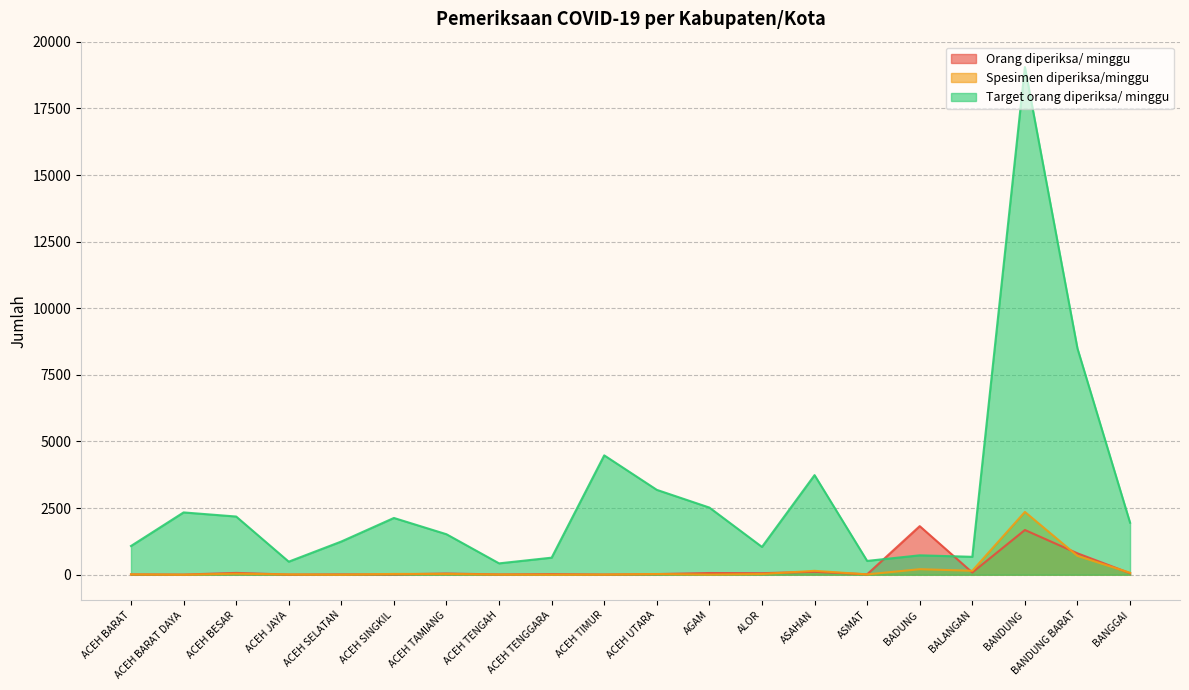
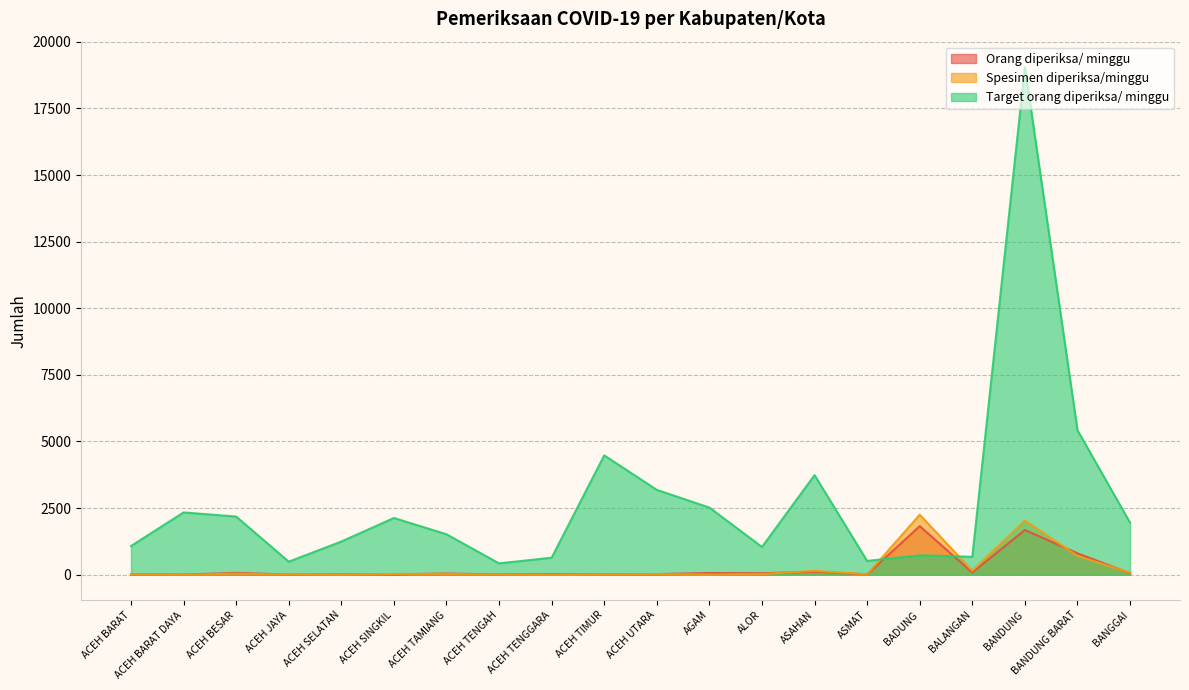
Spesimen diperiksa/minggu, BADUNG: 200 -> 2300
Spesimen diperiksa/minggu, BANDUNG: 2400 -> 2000
Target orang diperiksa/ minggu, BANDUNG BARAT: 8500 -> 5400
